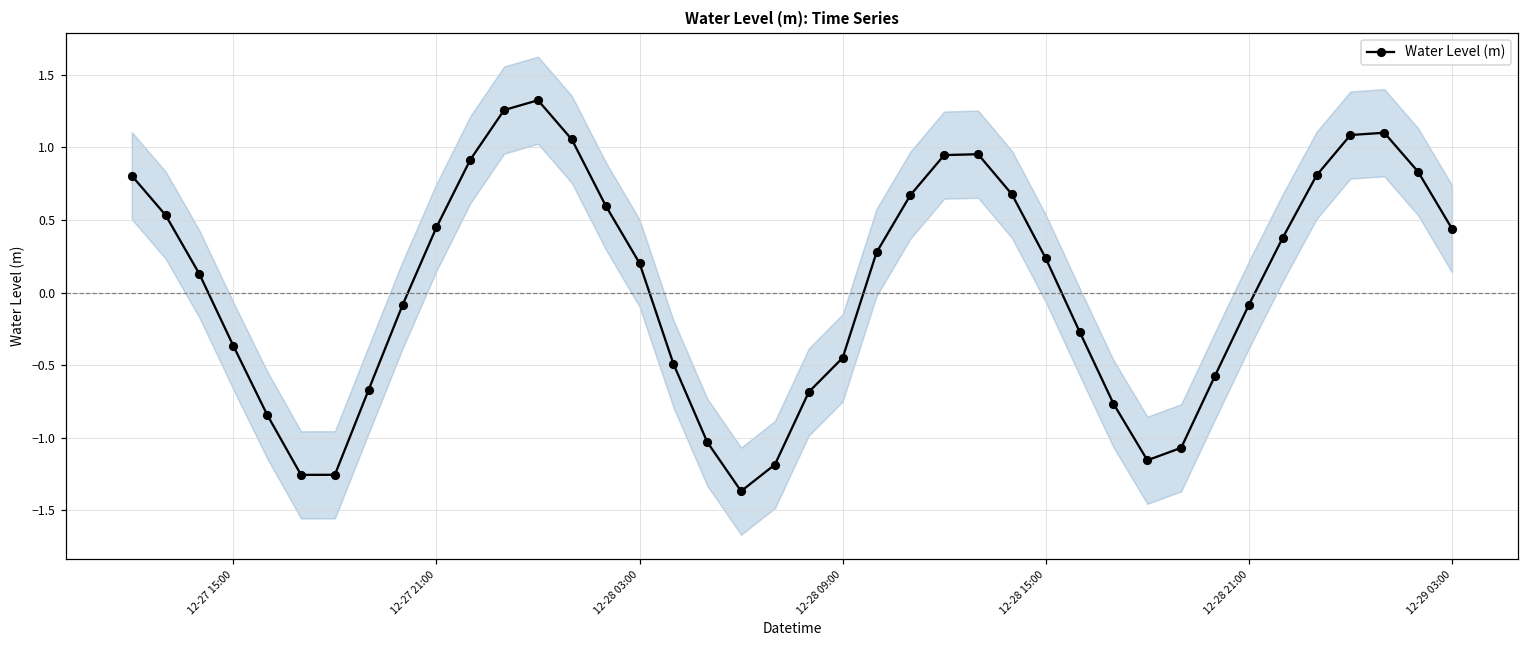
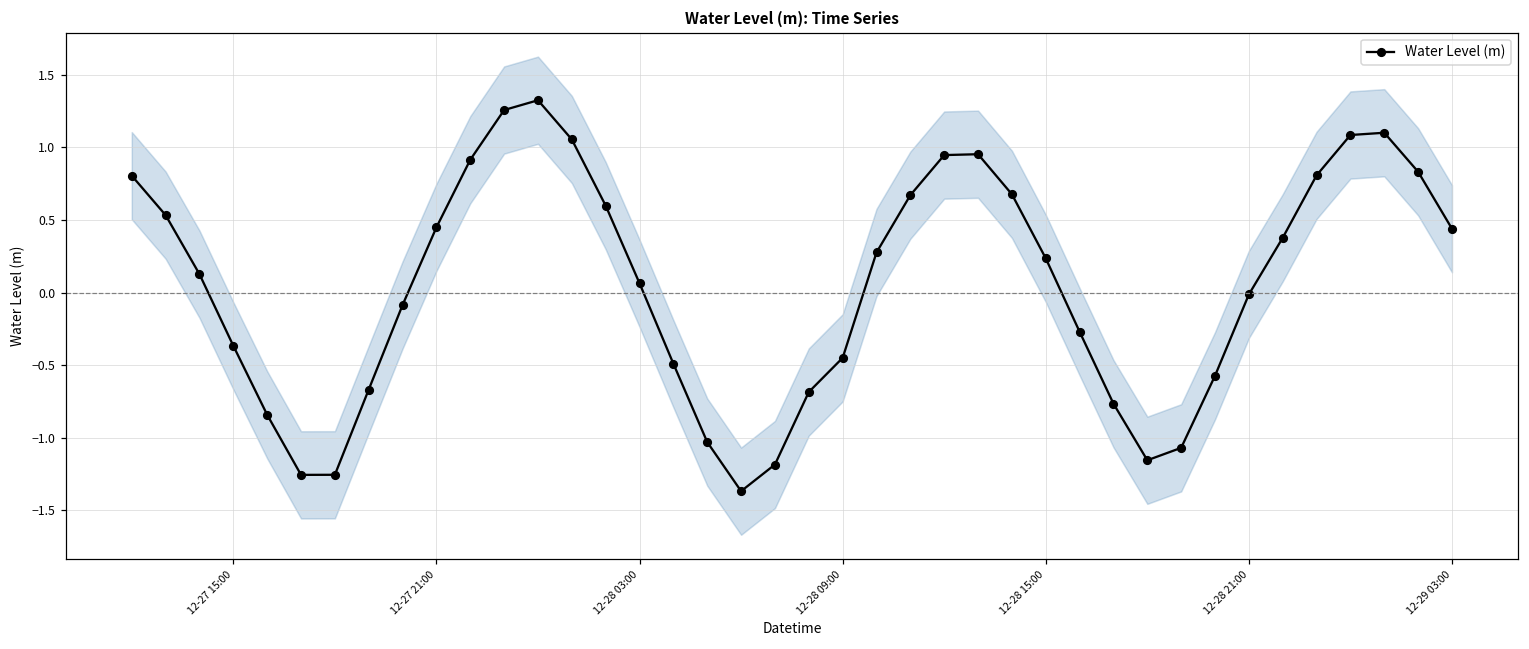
Water Level (m), 12-28 03:00: 0.20 -> 0.06
Water Level (m), 12-28 21:00: -0.08 -> -0.01
